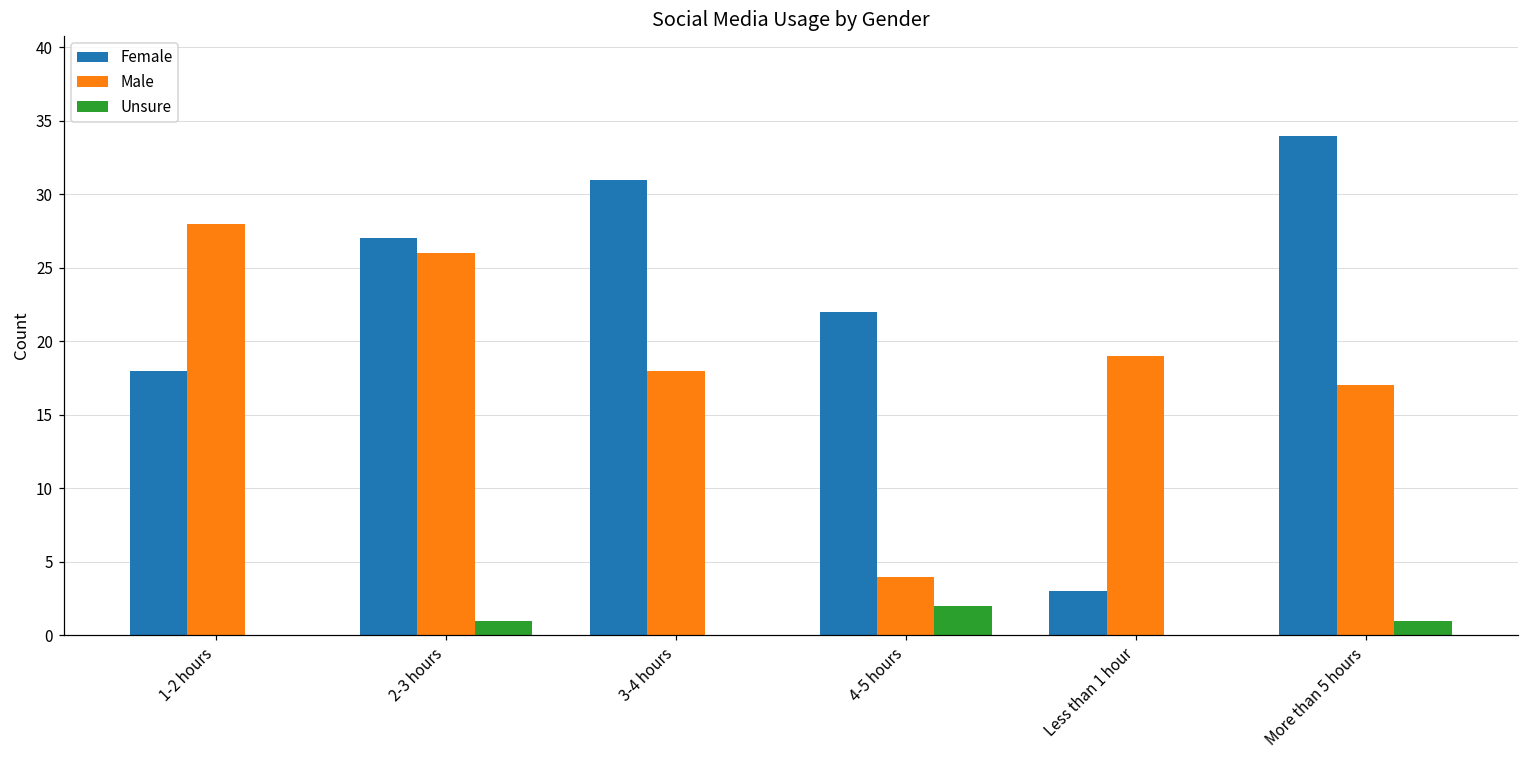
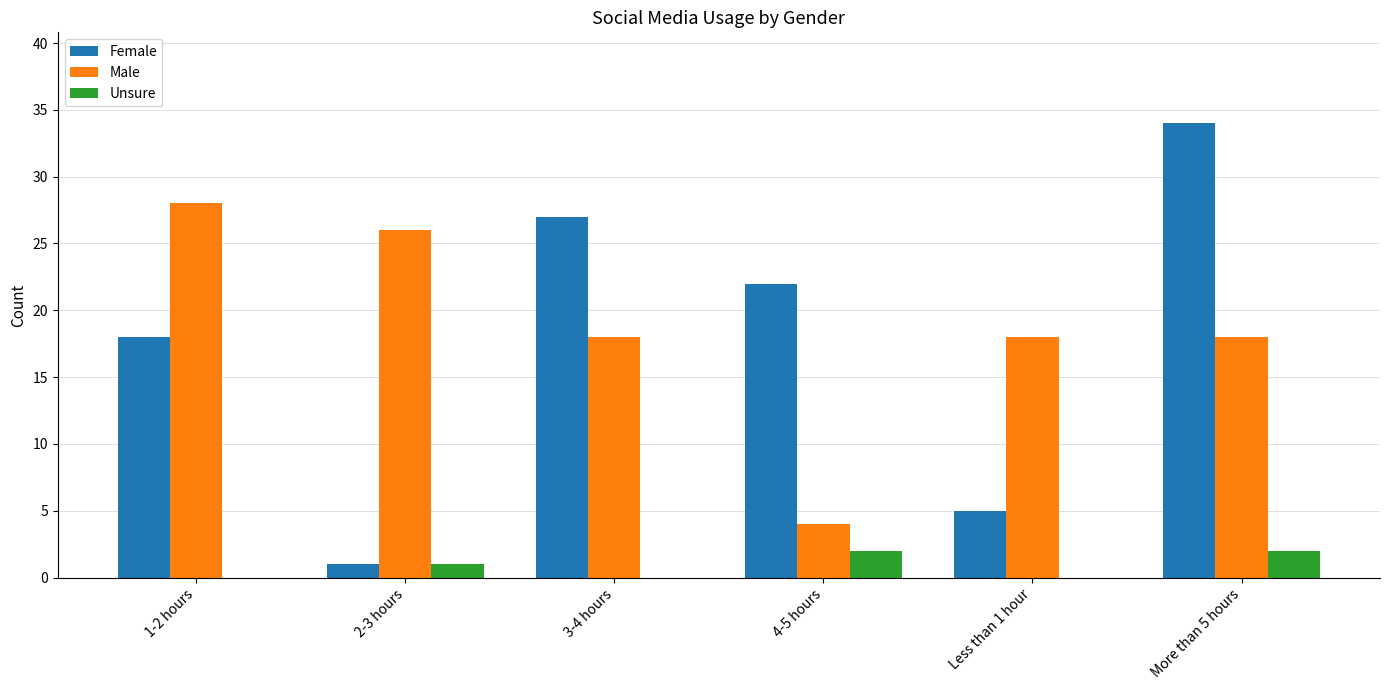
Female, 2-3 hours: 27 -> 1
Female, 3-4 hours: 31 -> 27
Female, Less than 1 hour: 3 -> 5
Male, Less than 1 hour: 19 -> 18
Male, More than 5 hours: 17 -> 18
Unsure, More than 5 hours: 1 -> 2
